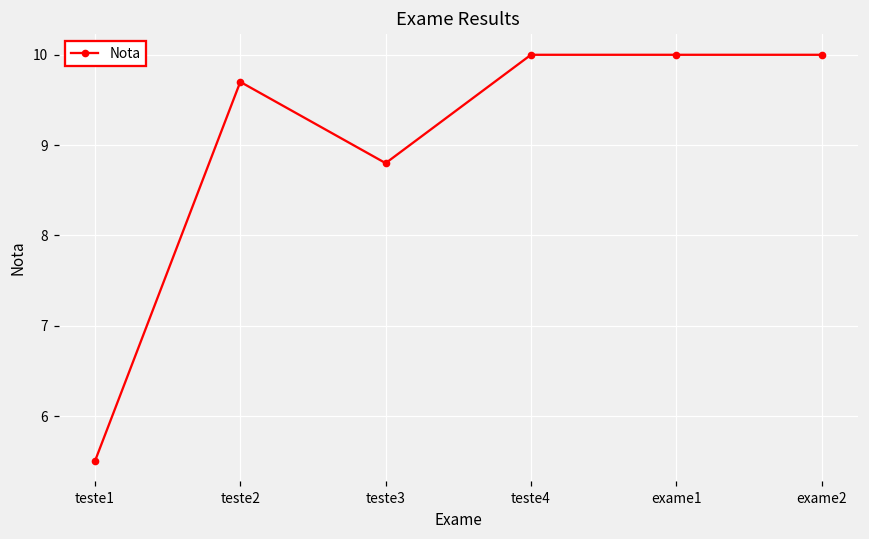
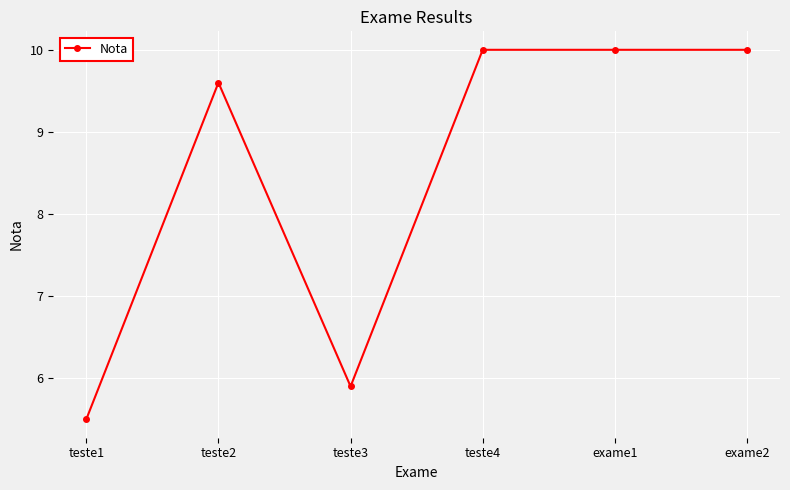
teste2: 9.7 -> 9.6
teste3: 8.8 -> 5.9
